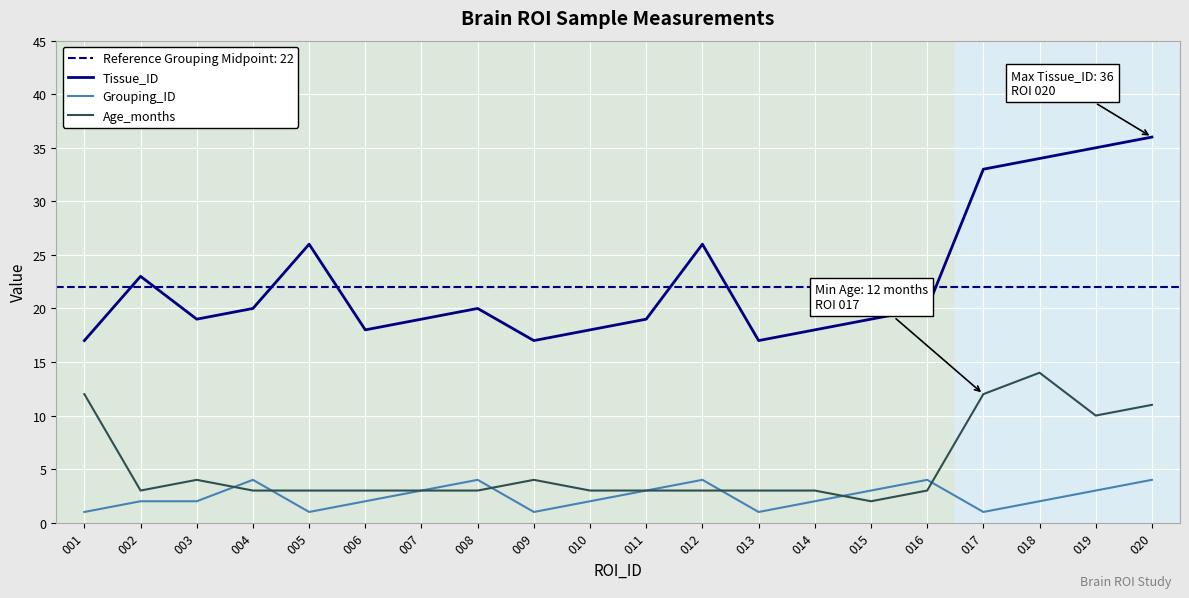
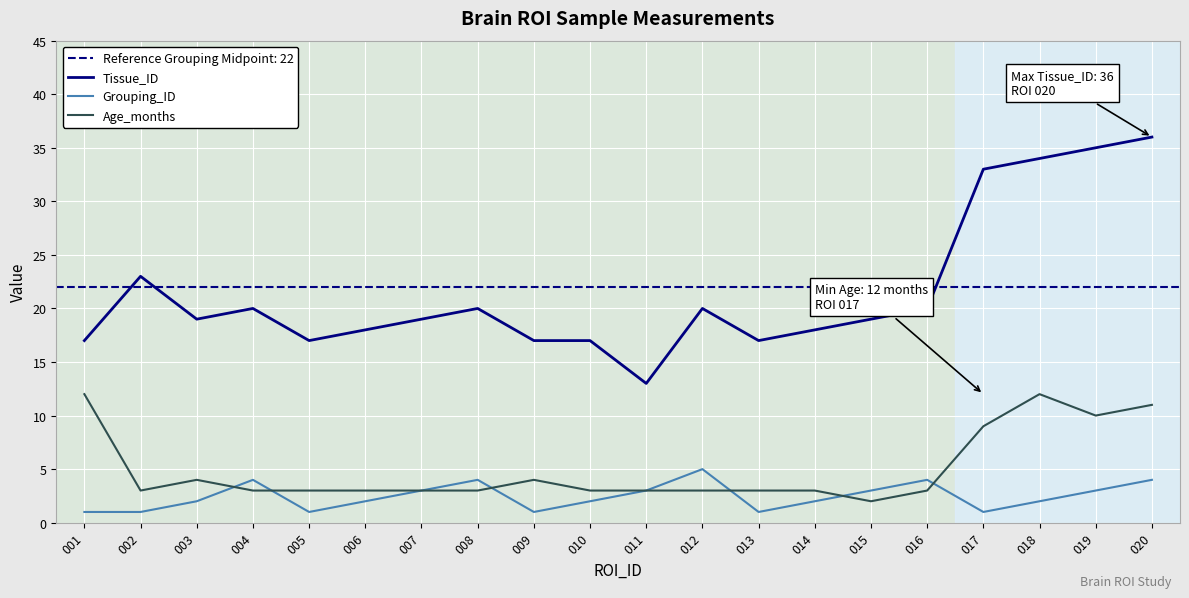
Grouping_ID, 002: 2 -> 1
Tissue_ID, 005: 26 -> 17
Tissue_ID, 010: 18 -> 17
Tissue_ID, 011: 19 -> 13
Tissue_ID, 012: 26 -> 20
Grouping_ID, 012: 4 -> 5
Age_months, 017: 12 -> 9
Age_months, 018: 14 -> 12
